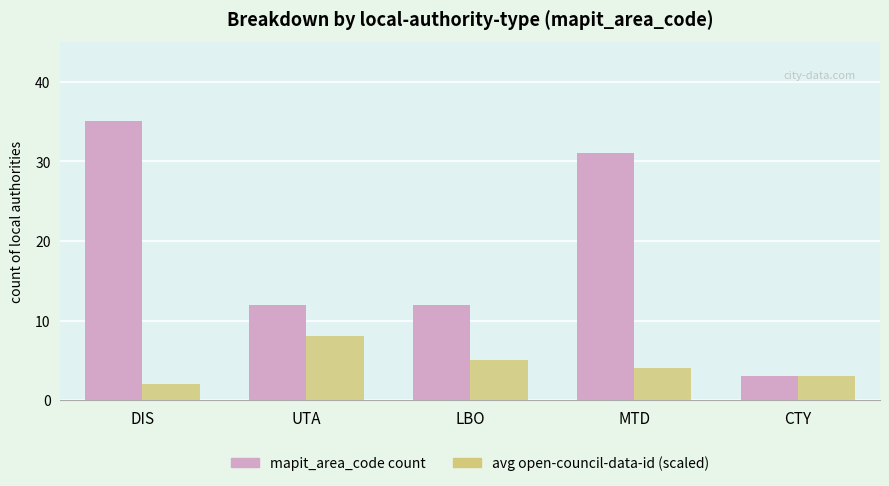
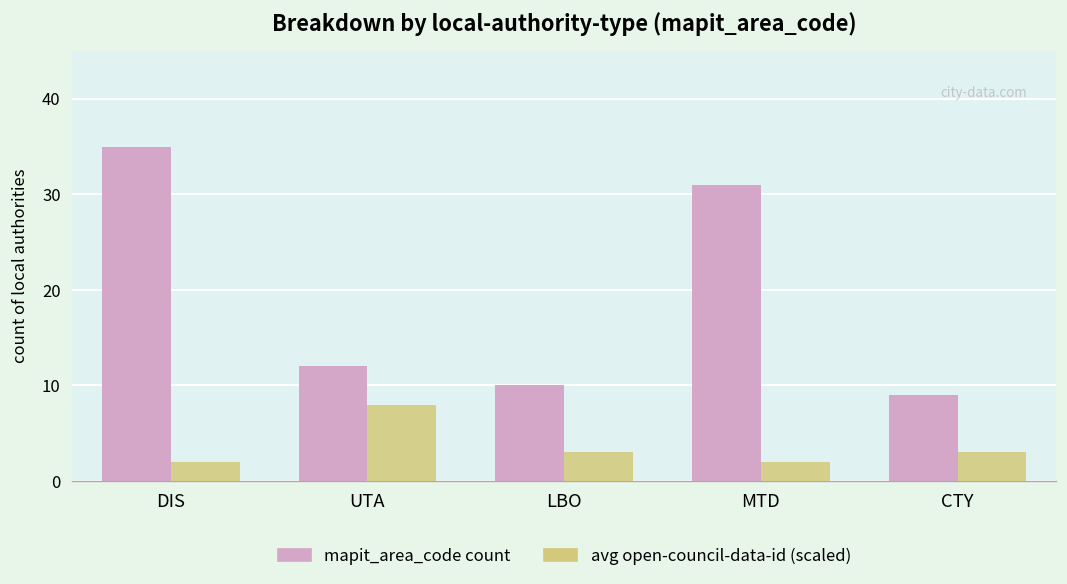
mapit_area_code count, LBO: 12 -> 10
avg open-council-data-id (scaled), LBO: 5 -> 3
avg open-council-data-id (scaled), MTD: 4 -> 2
mapit_area_code count, CTY: 3 -> 9
